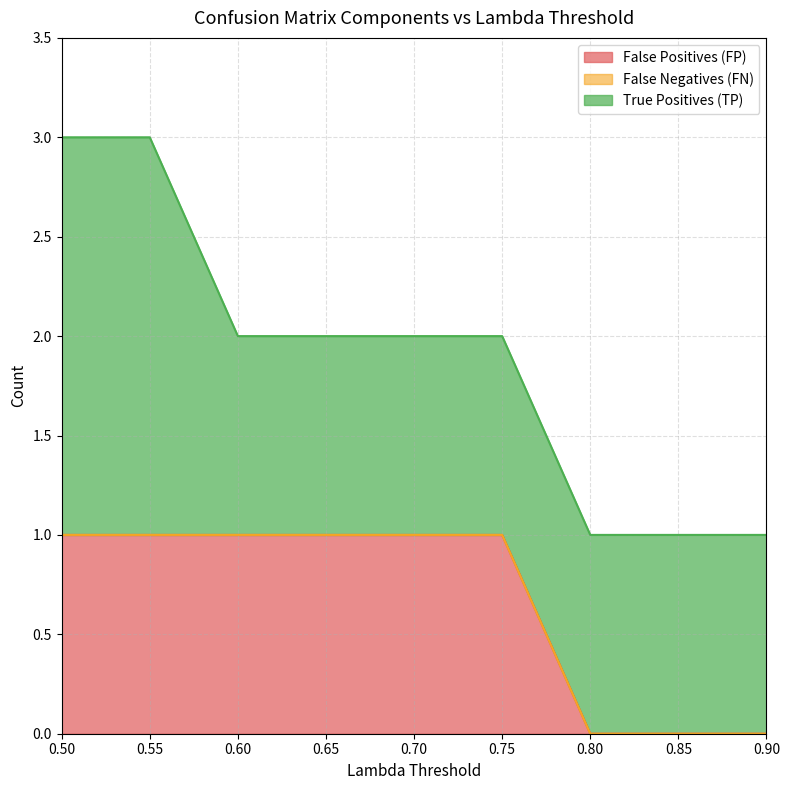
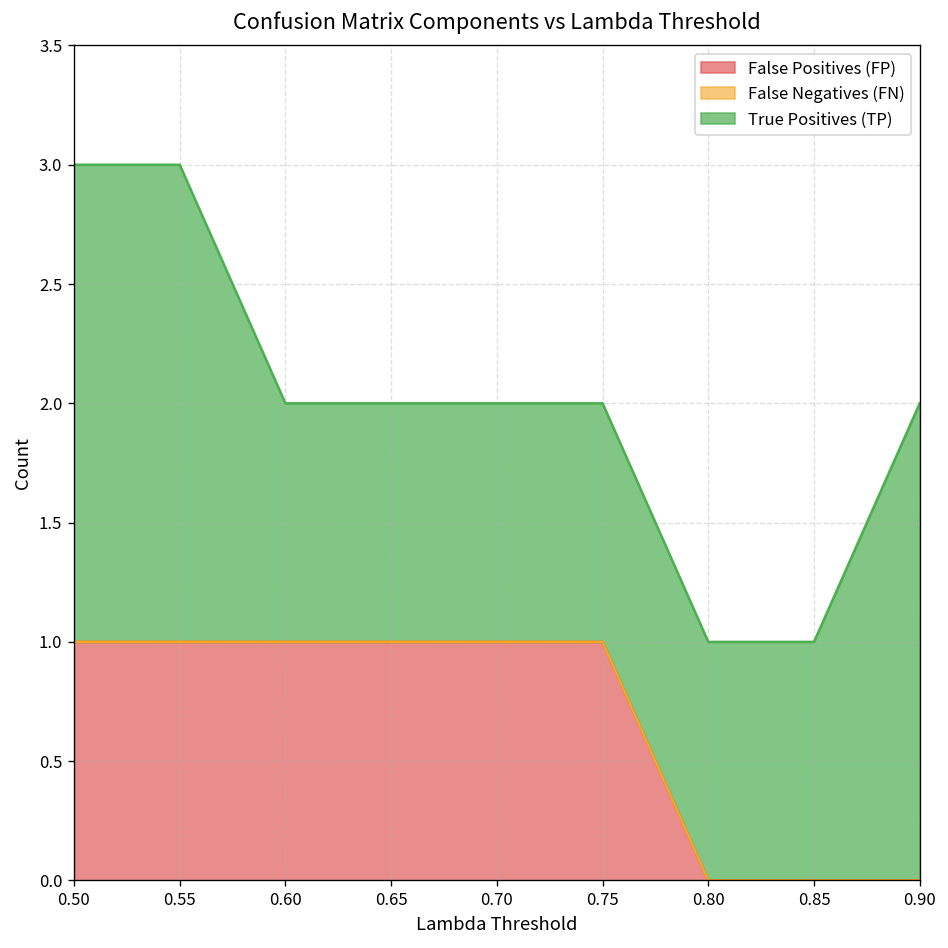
True Positives (TP), 0.90: 1 -> 2
